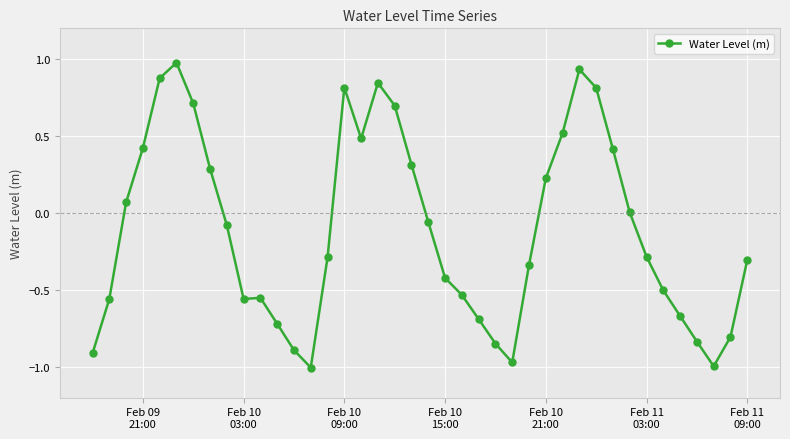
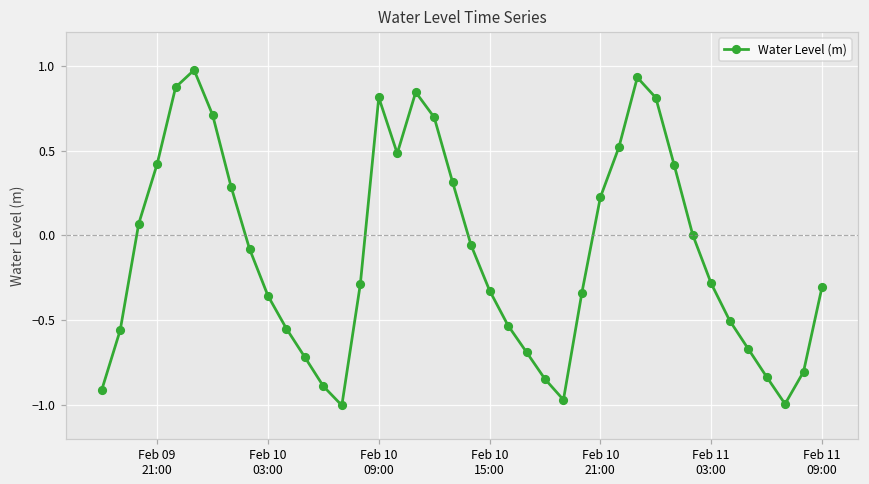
Feb 10 03:00: -0.56 -> -0.36
Feb 10 15:00: -0.42 -> -0.33
